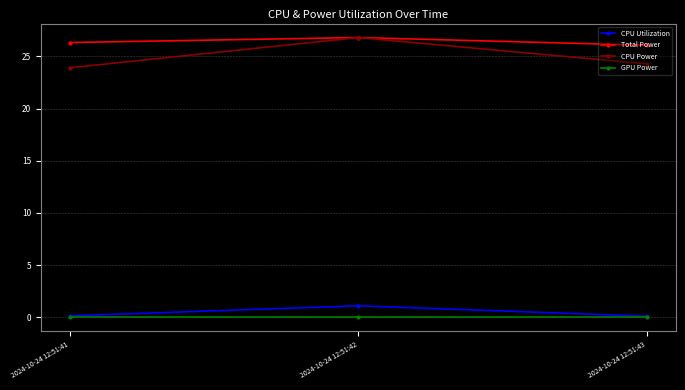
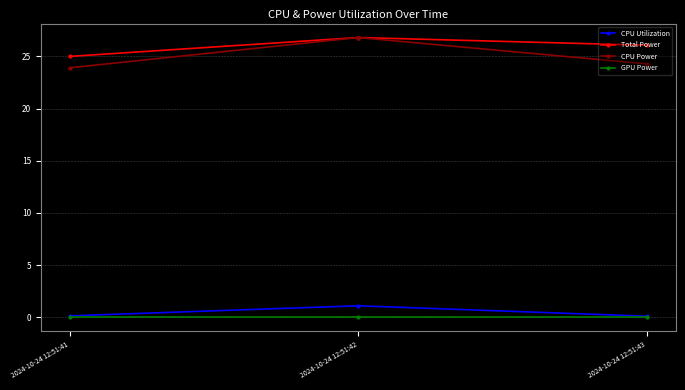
Total Power, 2024-10-24 12:51:41: 26.3 -> 25.0
